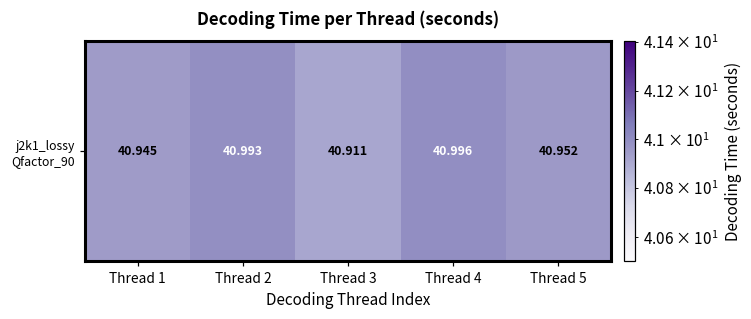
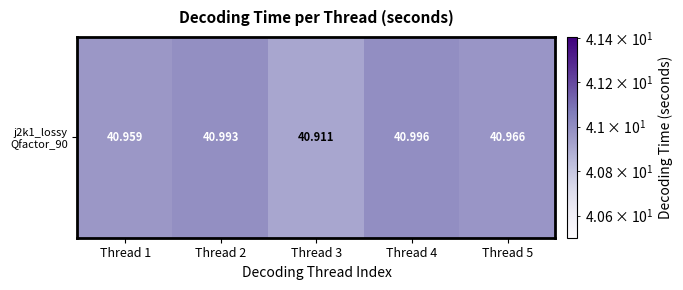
j2k1_lossy Qfactor_90, Thread 1: 40.945 -> 40.959
j2k1_lossy Qfactor_90, Thread 5: 40.952 -> 40.966
